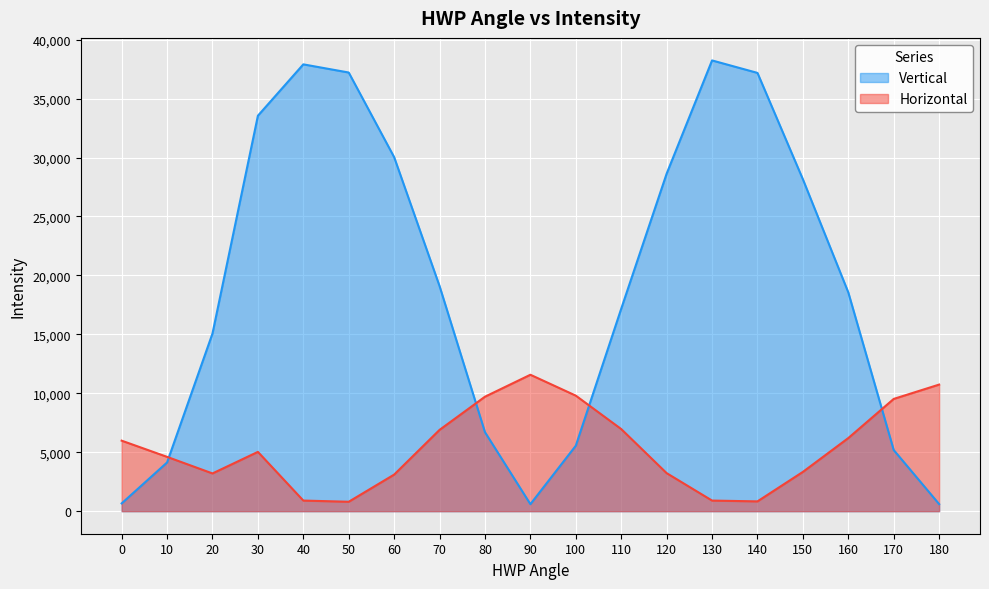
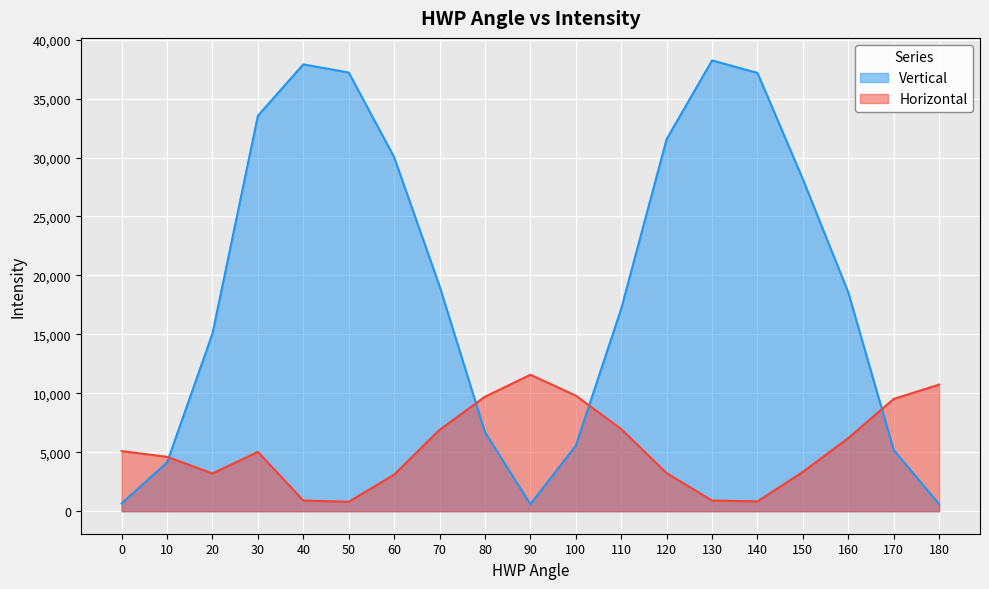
Horizontal, 0: 6,000 -> 5,100
Vertical, 120: 28,600 -> 31,600
